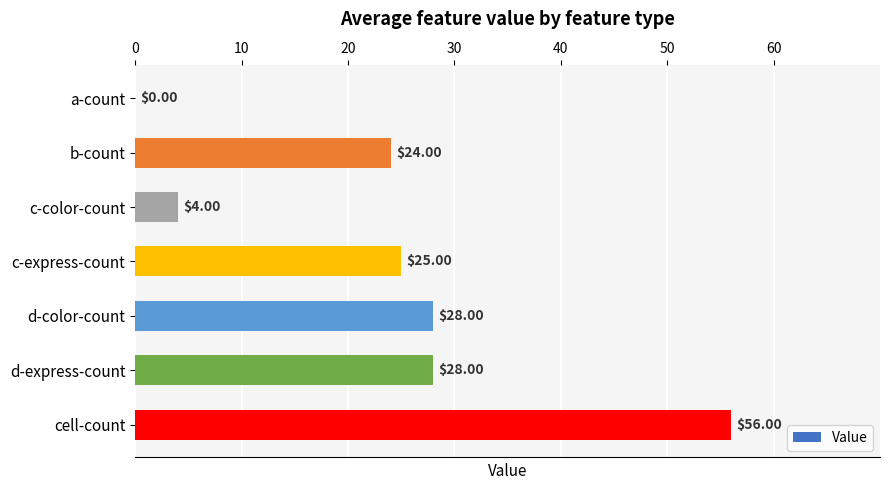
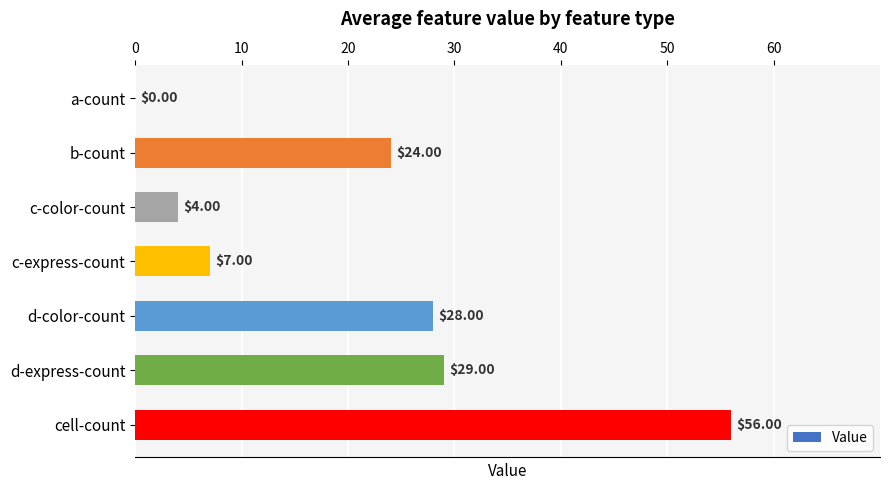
c-express-count: $25.00 -> $7.00
d-express-count: $28.00 -> $29.00
